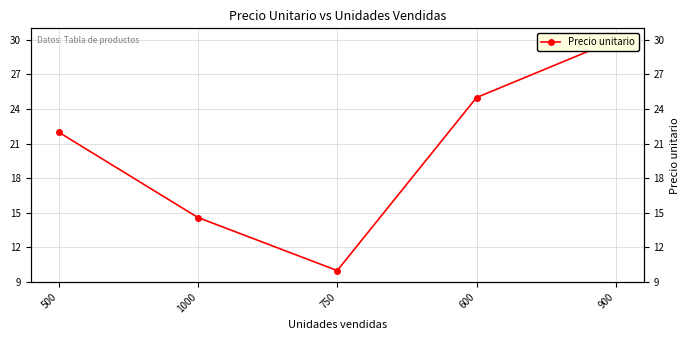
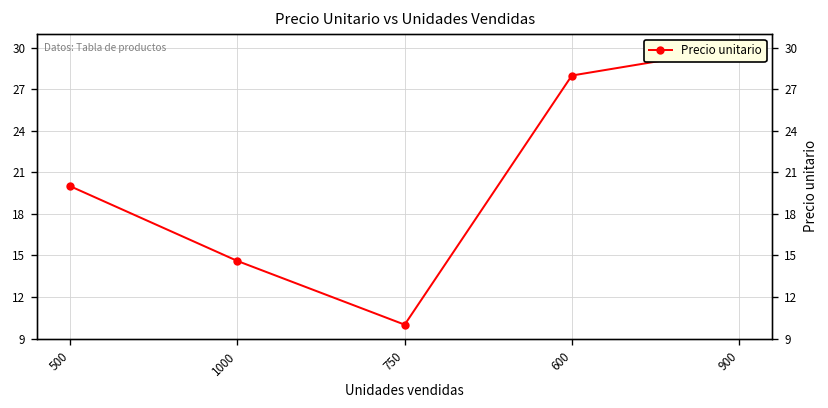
500: 22 -> 20
600: 25 -> 28
